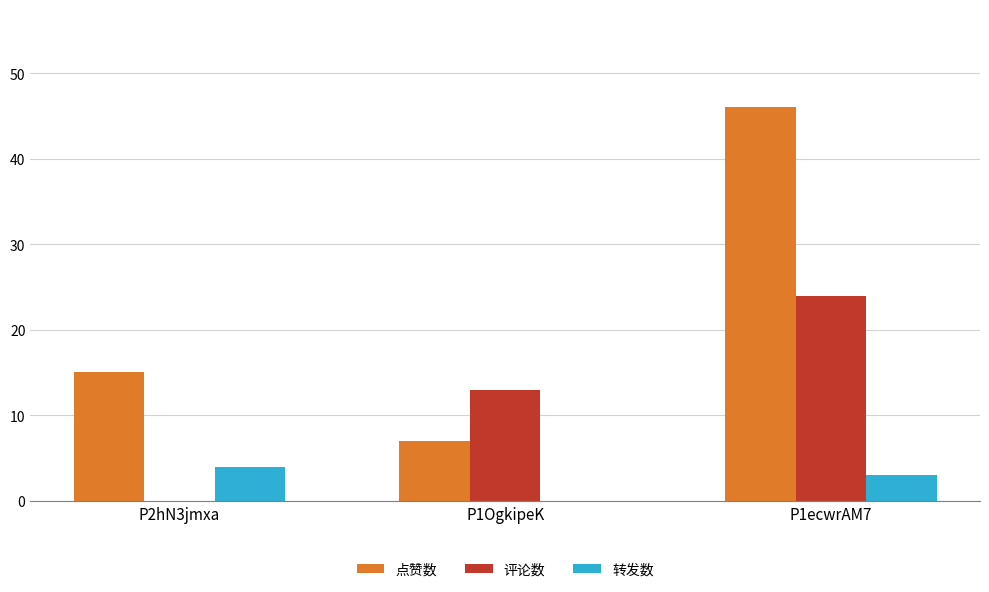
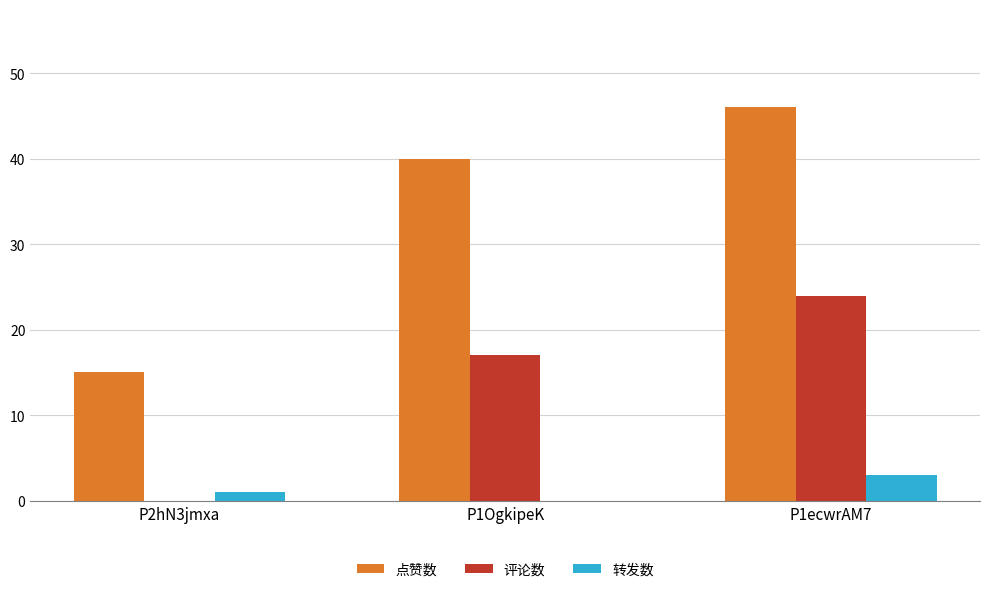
转发数, P2hN3jmxa: 4 -> 1
点赞数, P1OgkipeK: 7 -> 40
评论数, P1OgkipeK: 13 -> 17
